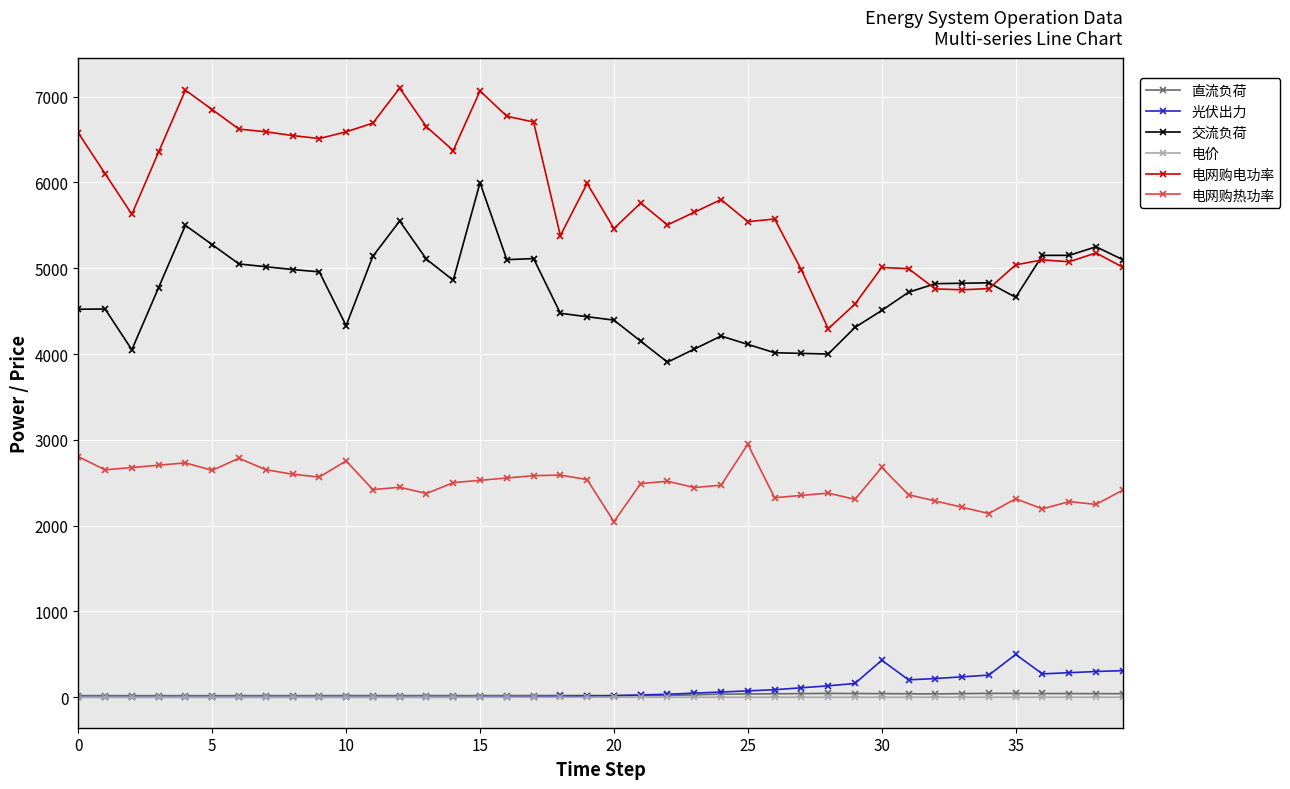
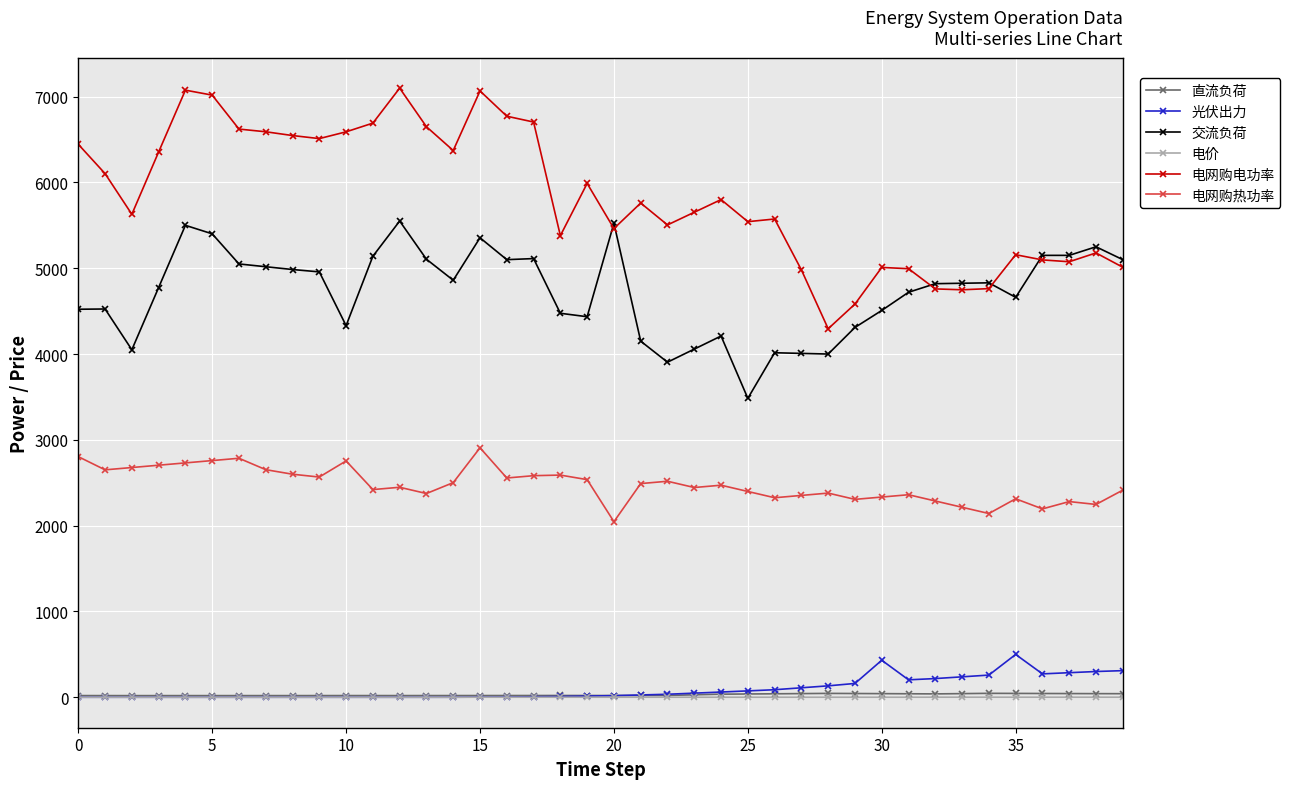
电网购电功率, 0: 6600 -> 6400
交流负荷, 5: 5300 -> 5400
电网购电功率, 5: 6800 -> 7000
电网购热功率, 5: 2600 -> 2800
交流负荷, 15: 6000 -> 5400
电网购热功率, 15: 2500 -> 2900
交流负荷, 20: 4400 -> 5500
交流负荷, 25: 4100 -> 3500
电网购热功率, 25: 2900 -> 2400
电网购热功率, 30: 2700 -> 2300
电网购电功率, 35: 5000 -> 5200
